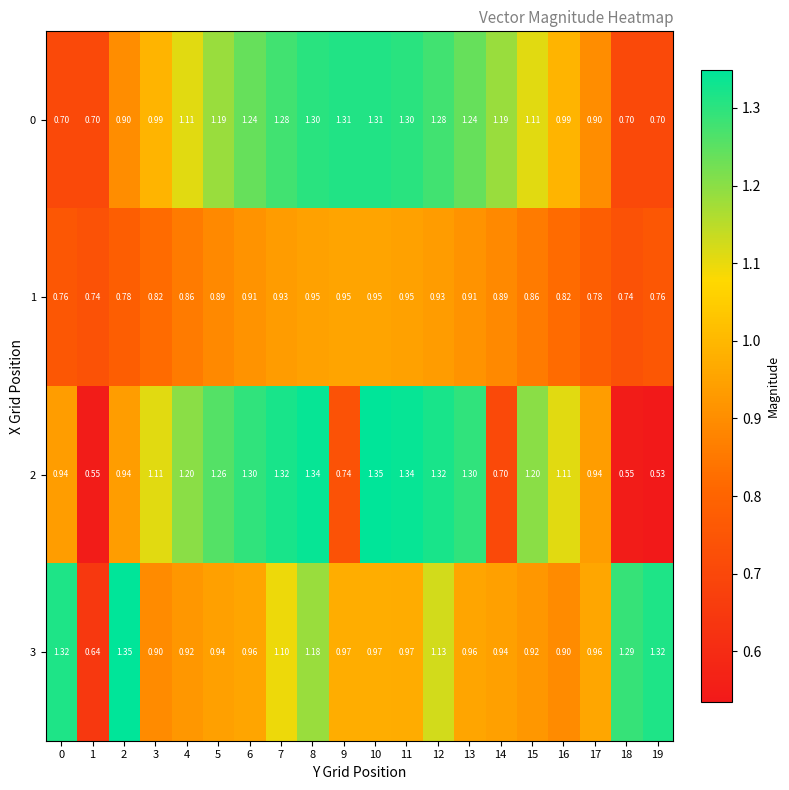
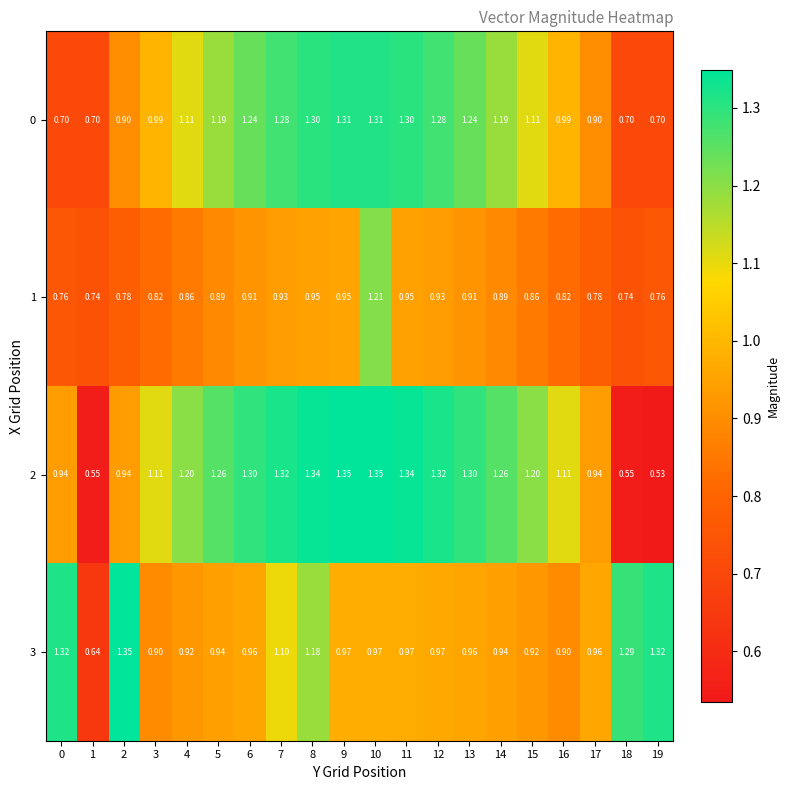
1, 10: 0.95 -> 1.21
2, 9: 0.74 -> 1.35
2, 14: 0.70 -> 1.26
3, 12: 1.13 -> 0.97
